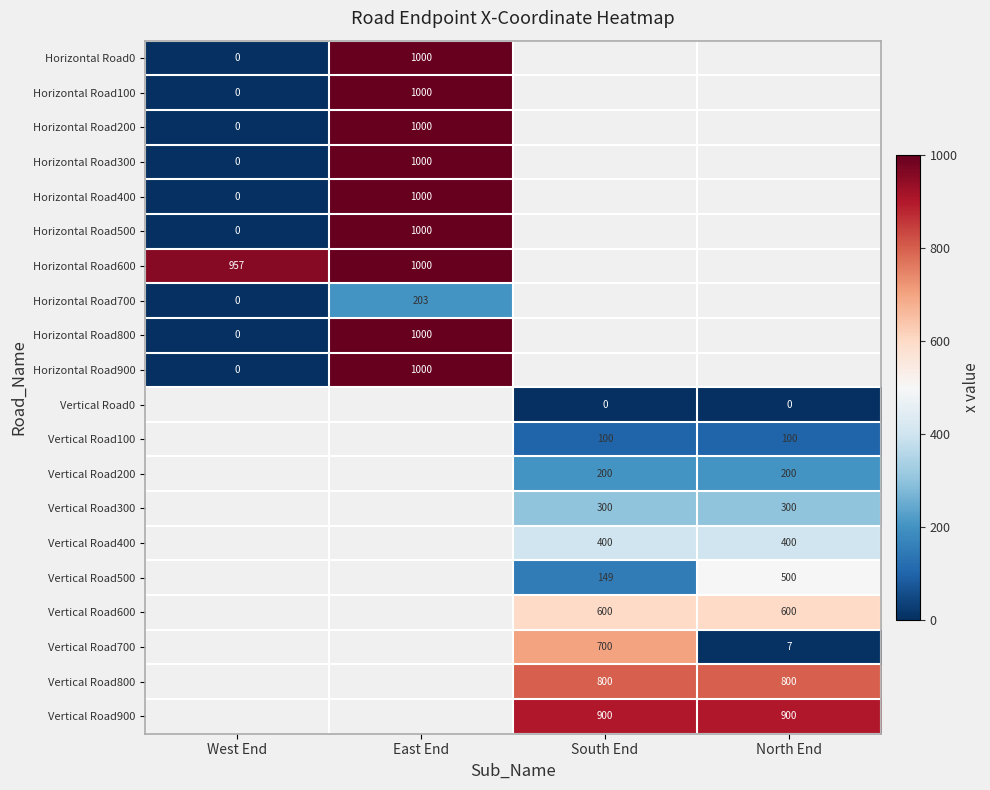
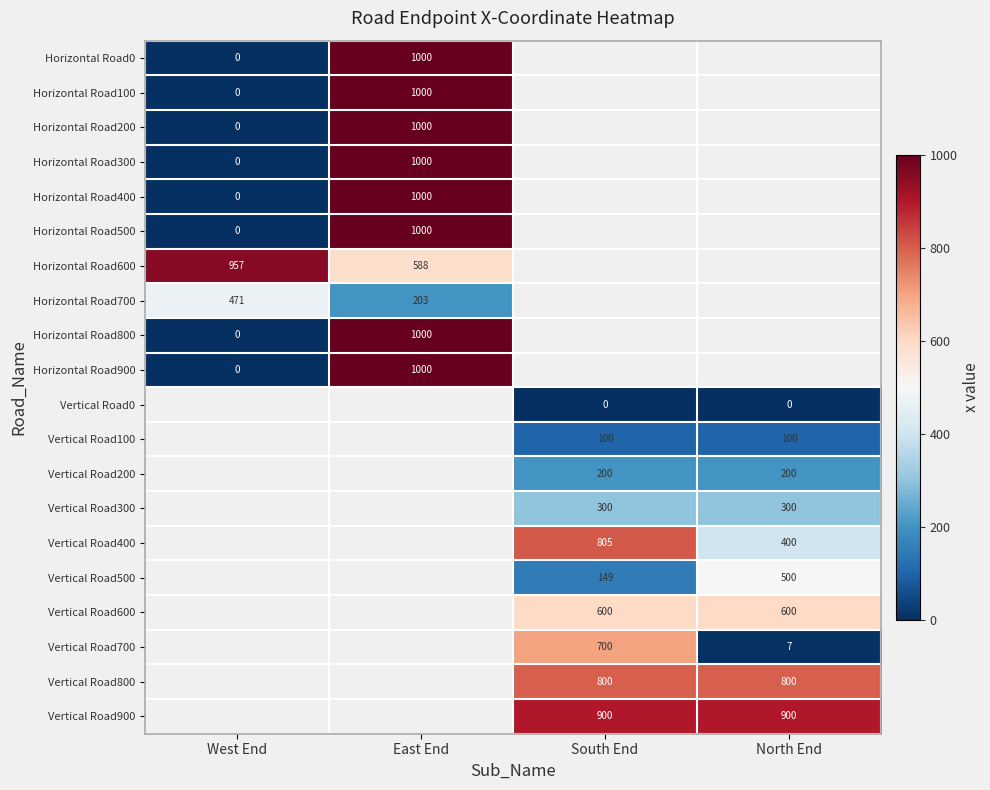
Horizontal Road600, East End: 1000 -> 588
Horizontal Road700, West End: 0 -> 471
Vertical Road400, South End: 400 -> 805
